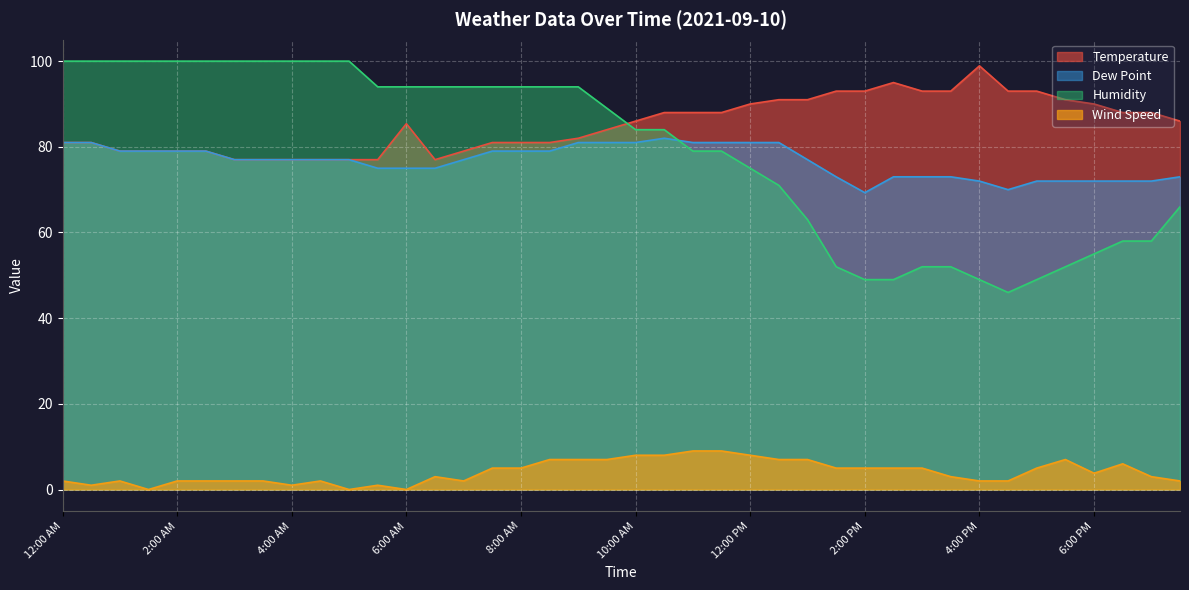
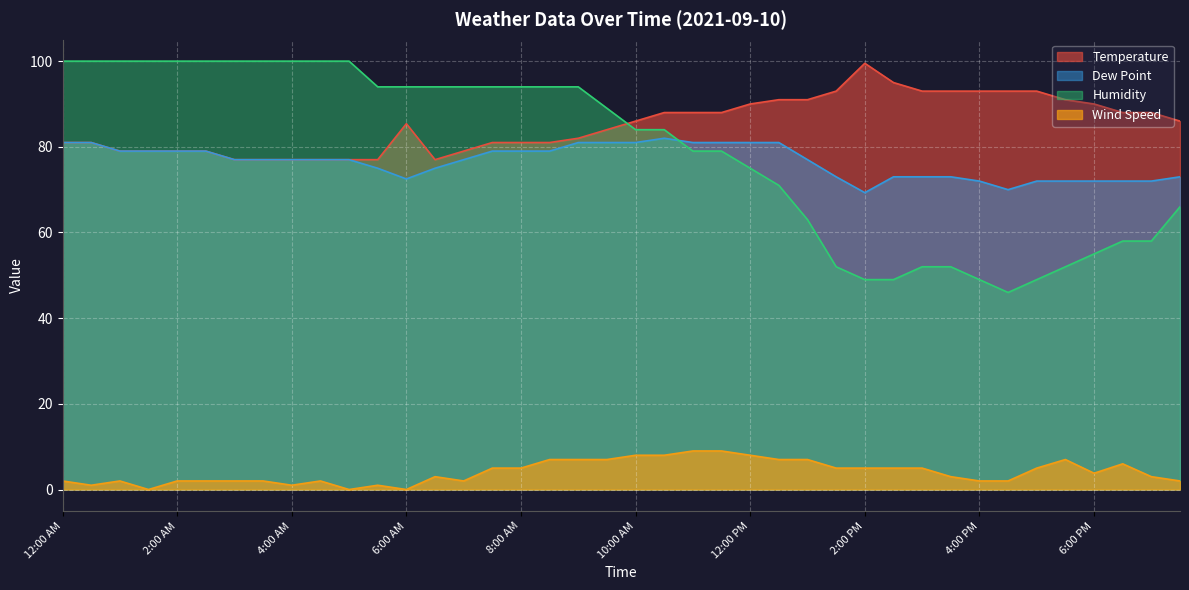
Dew Point, 6:00 AM: 75 -> 73
Temperature, 2:00 PM: 93 -> 100
Temperature, 4:00 PM: 99 -> 93
